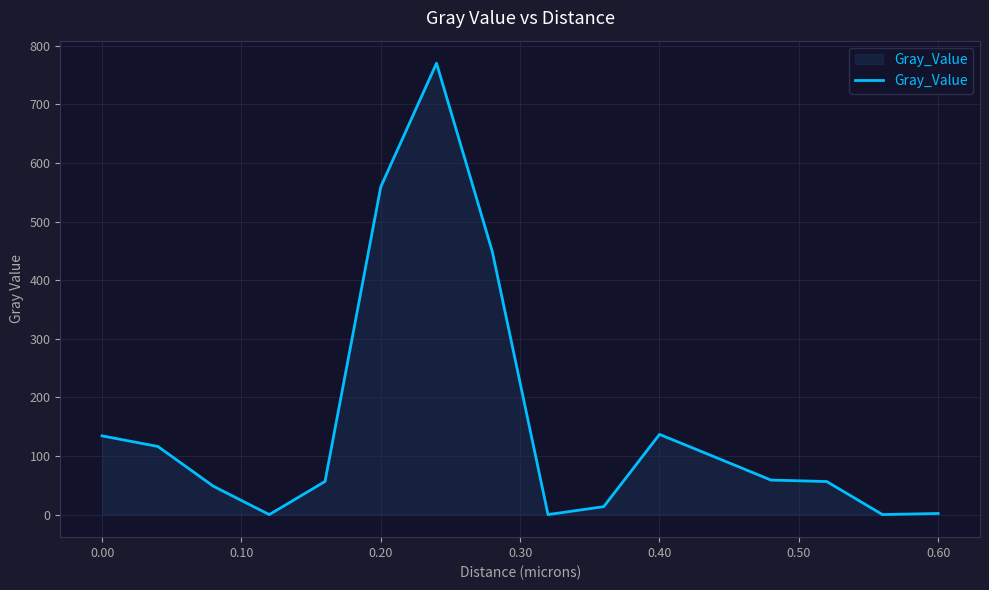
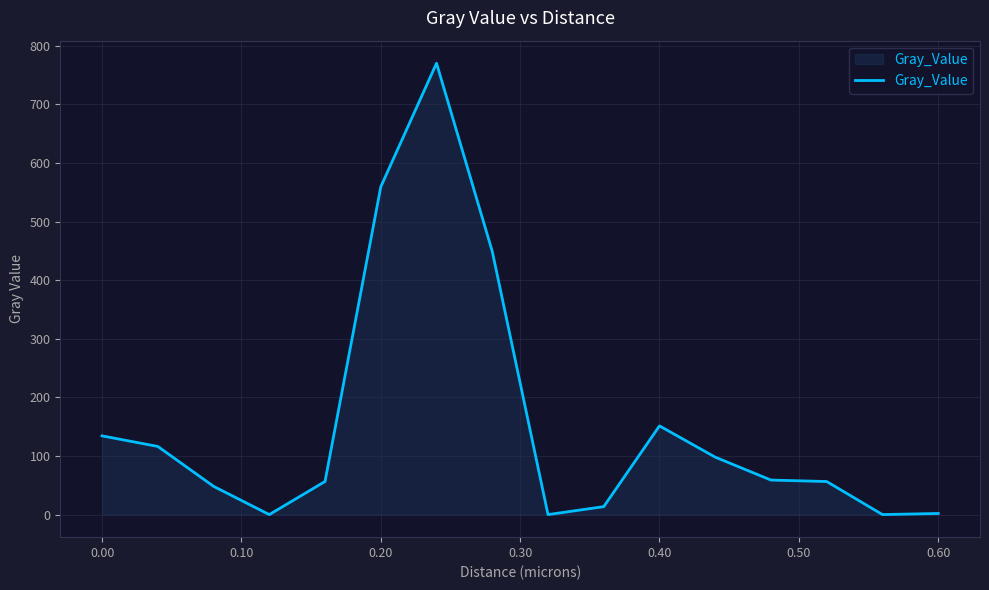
0.40: 140 -> 150
